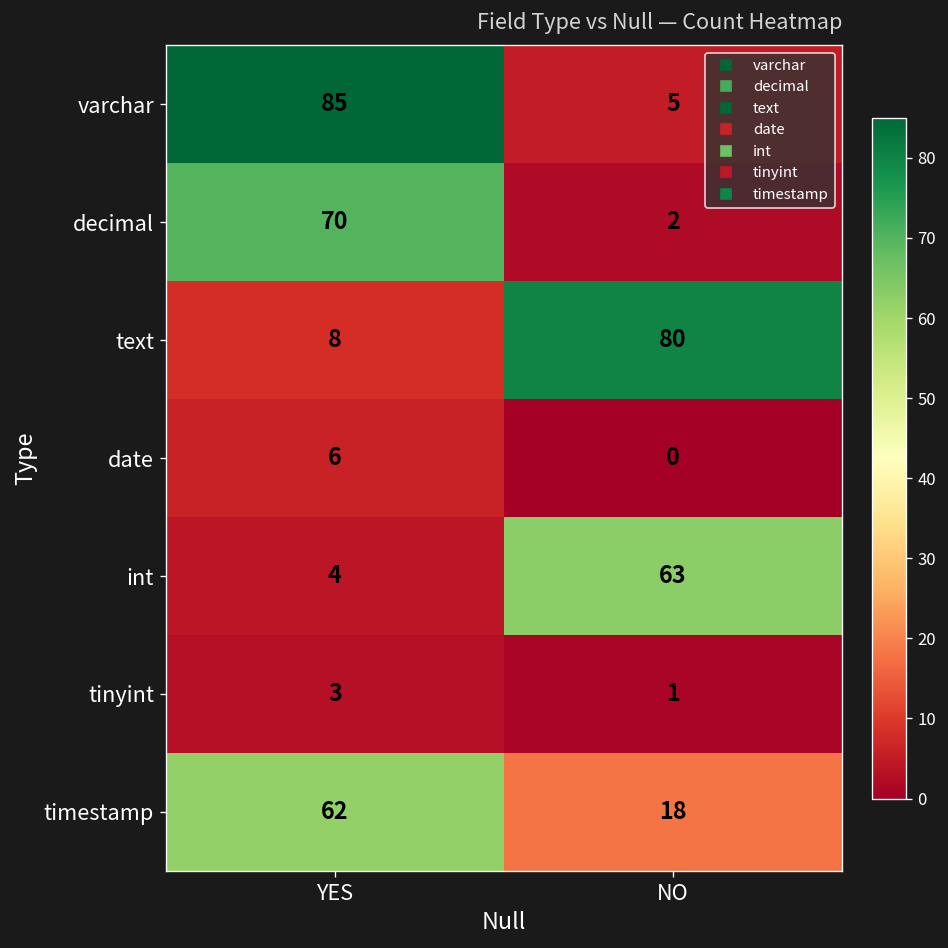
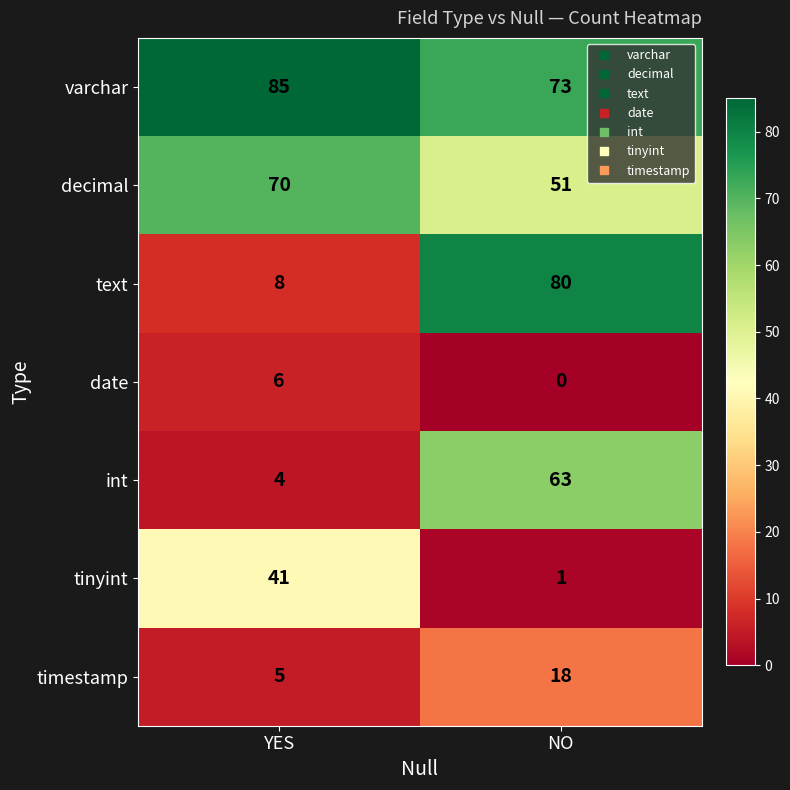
varchar, NO: 5 -> 73
decimal, NO: 2 -> 51
tinyint, YES: 3 -> 41
timestamp, YES: 62 -> 5
